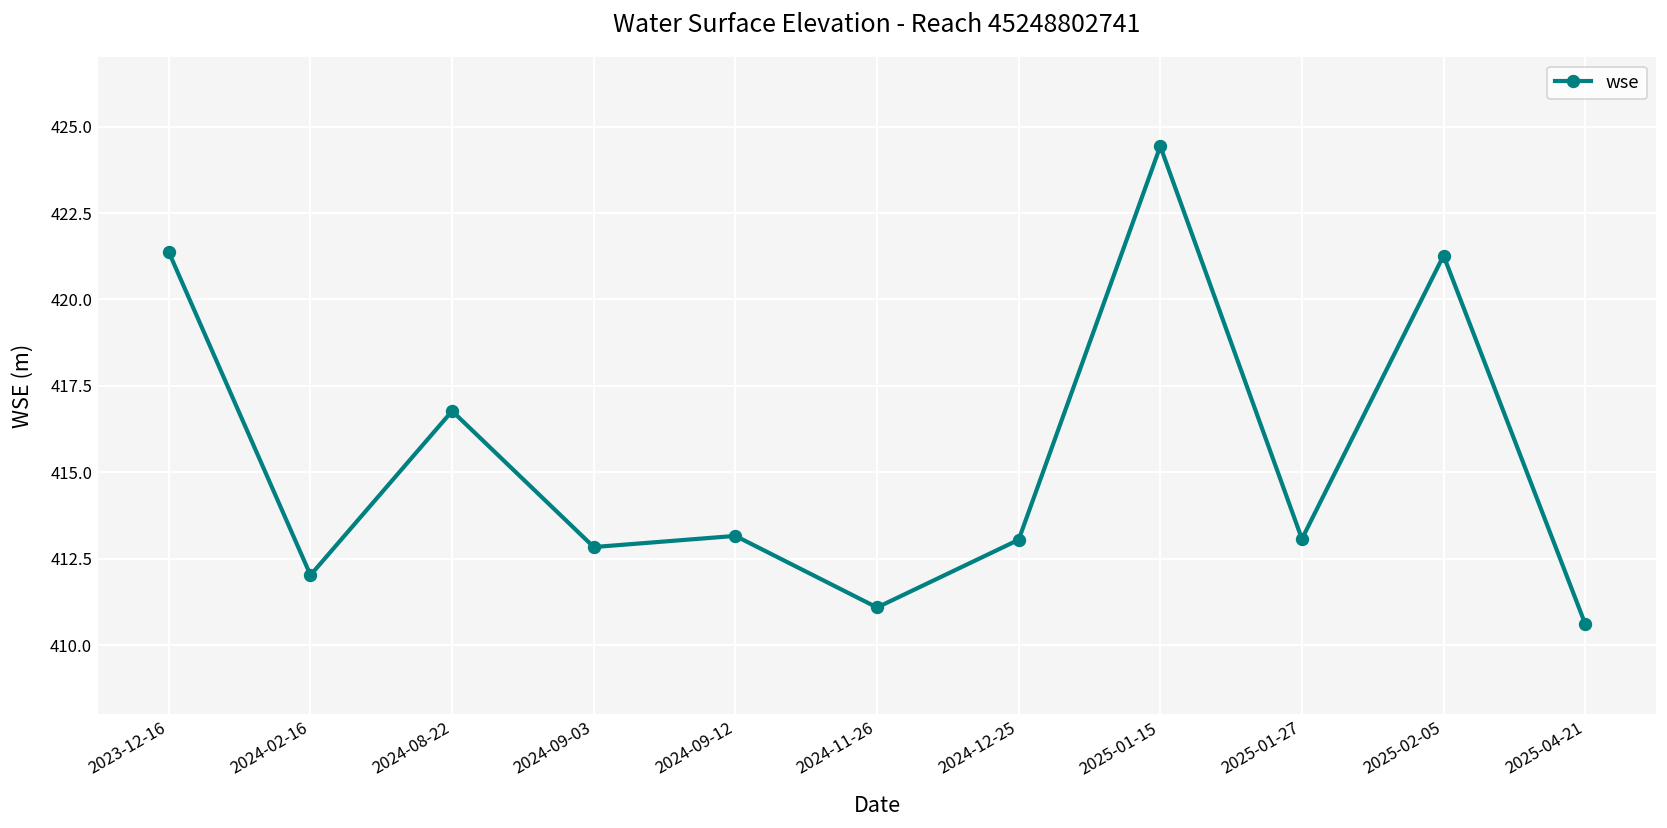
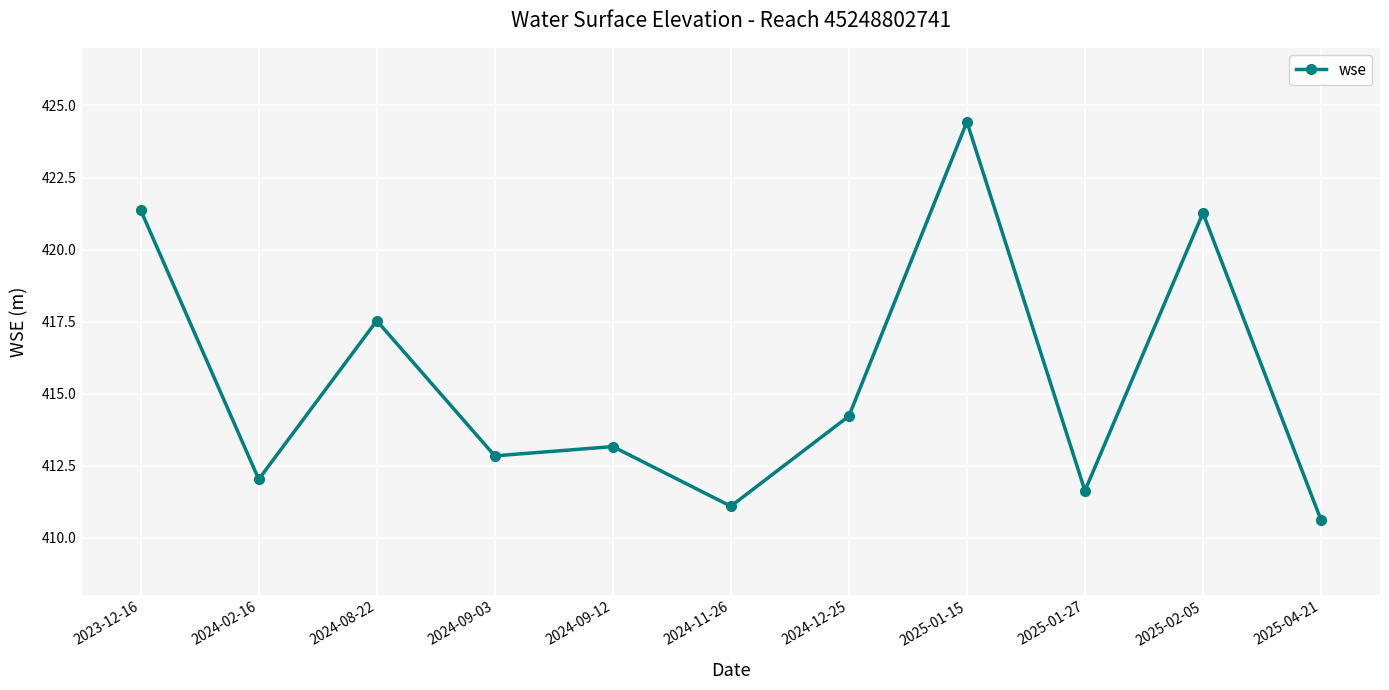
2024-08-22: 416.8 -> 417.5
2024-12-25: 413.1 -> 414.2
2025-01-27: 413.1 -> 411.6
